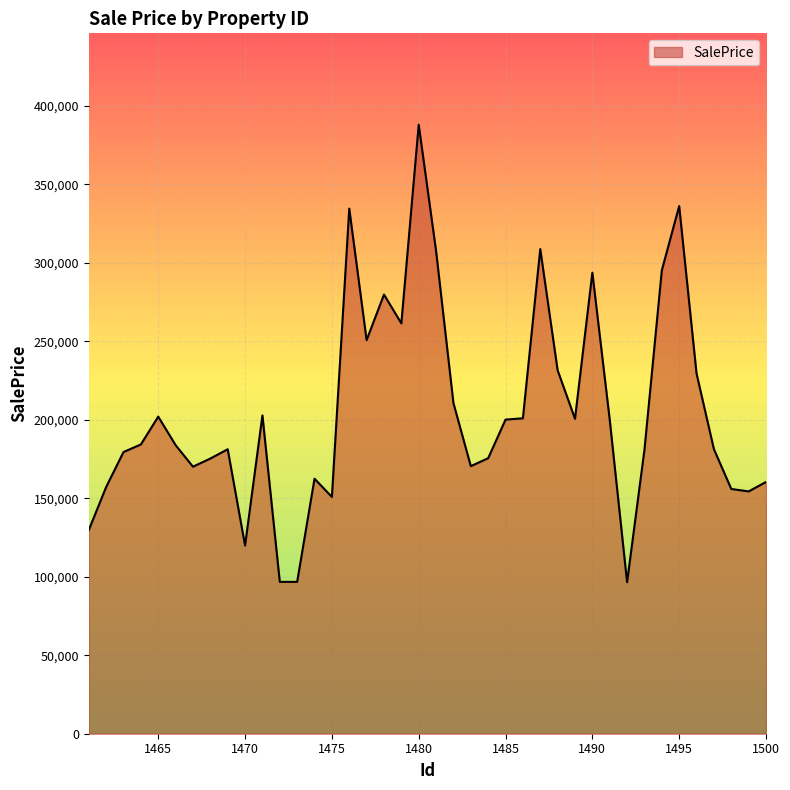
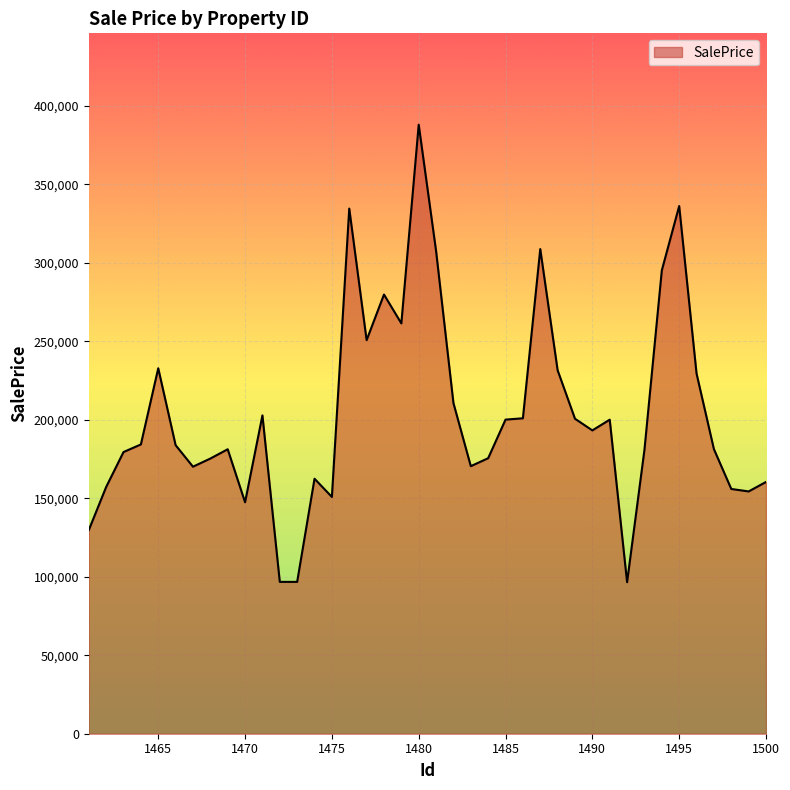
1465: 202,000 -> 233,000
1470: 120,000 -> 147,000
1490: 294,000 -> 193,000
